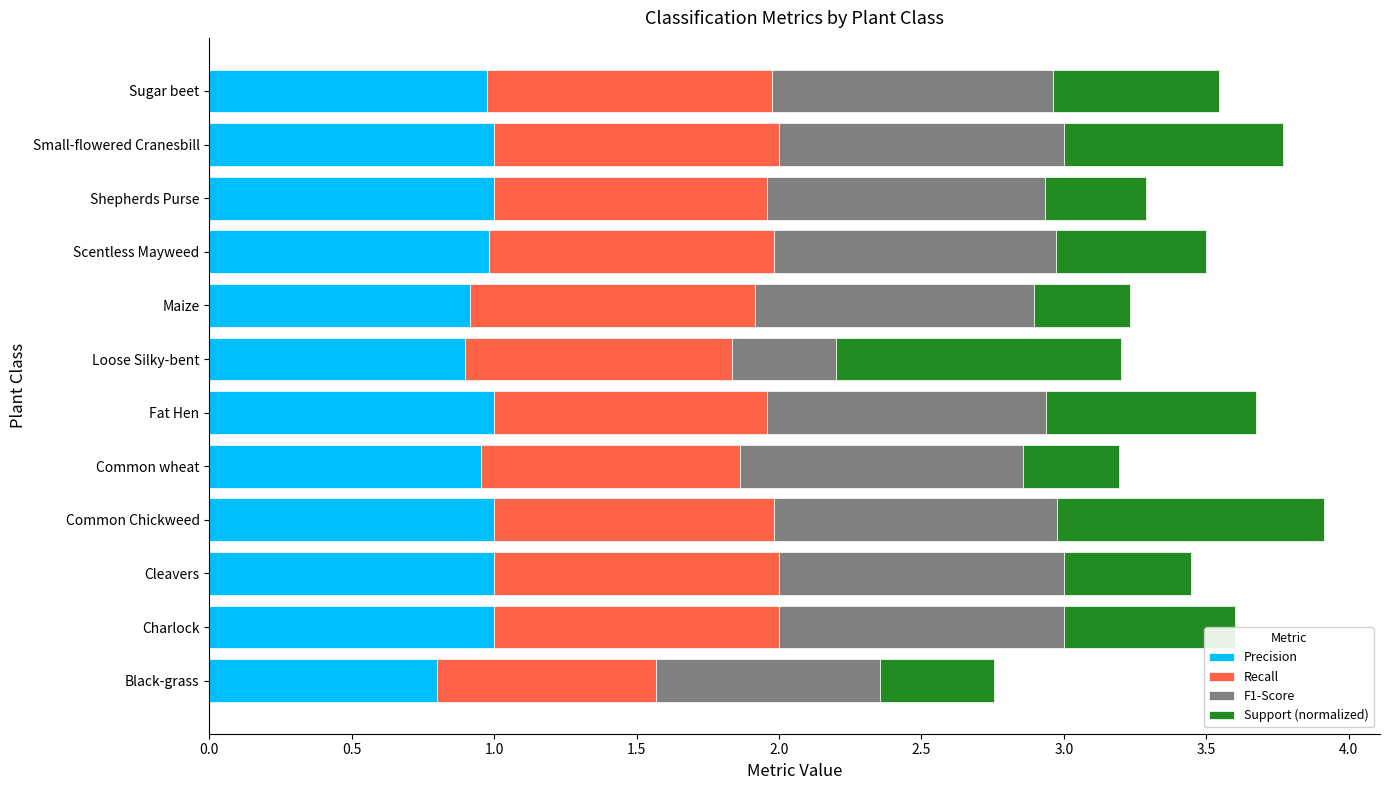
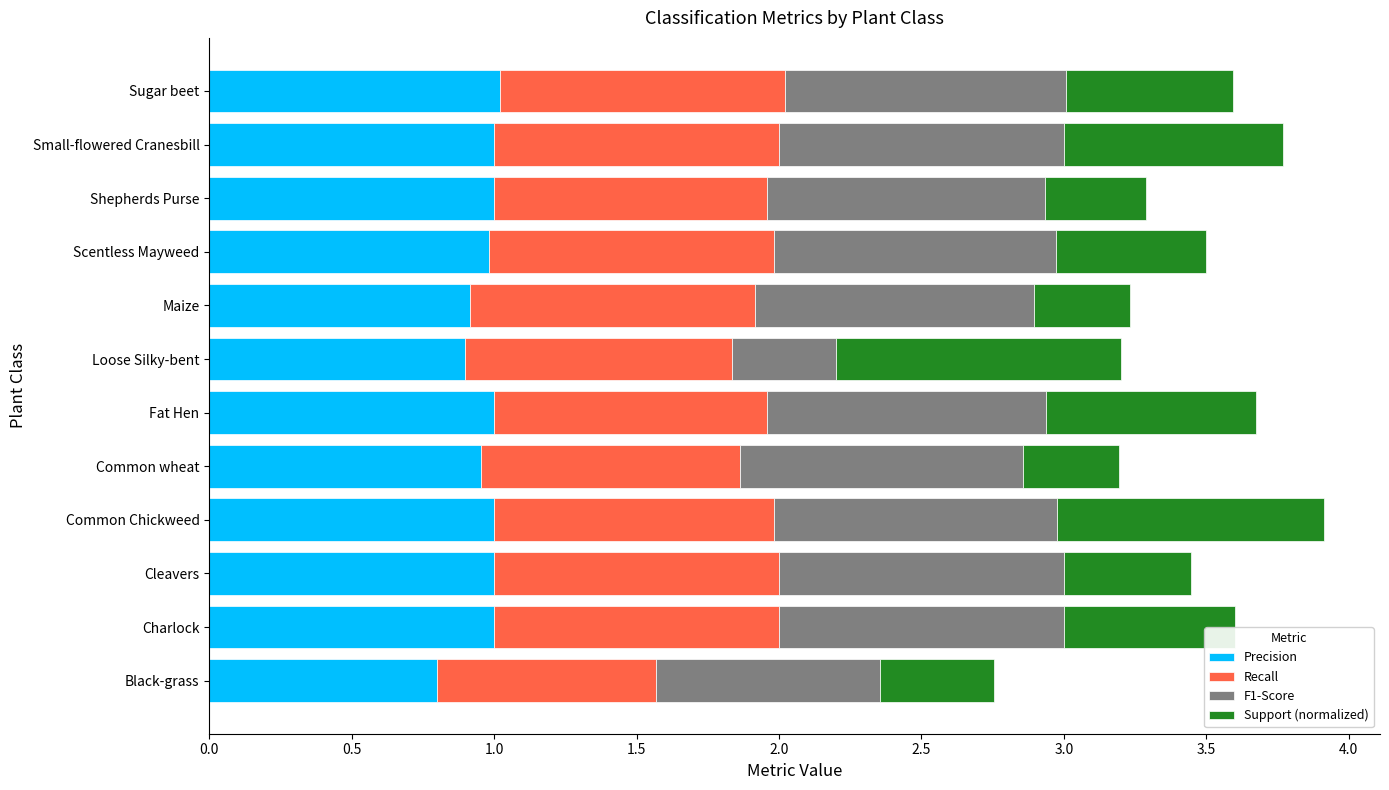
Precision, Sugar beet: 0.97 -> 1.02
